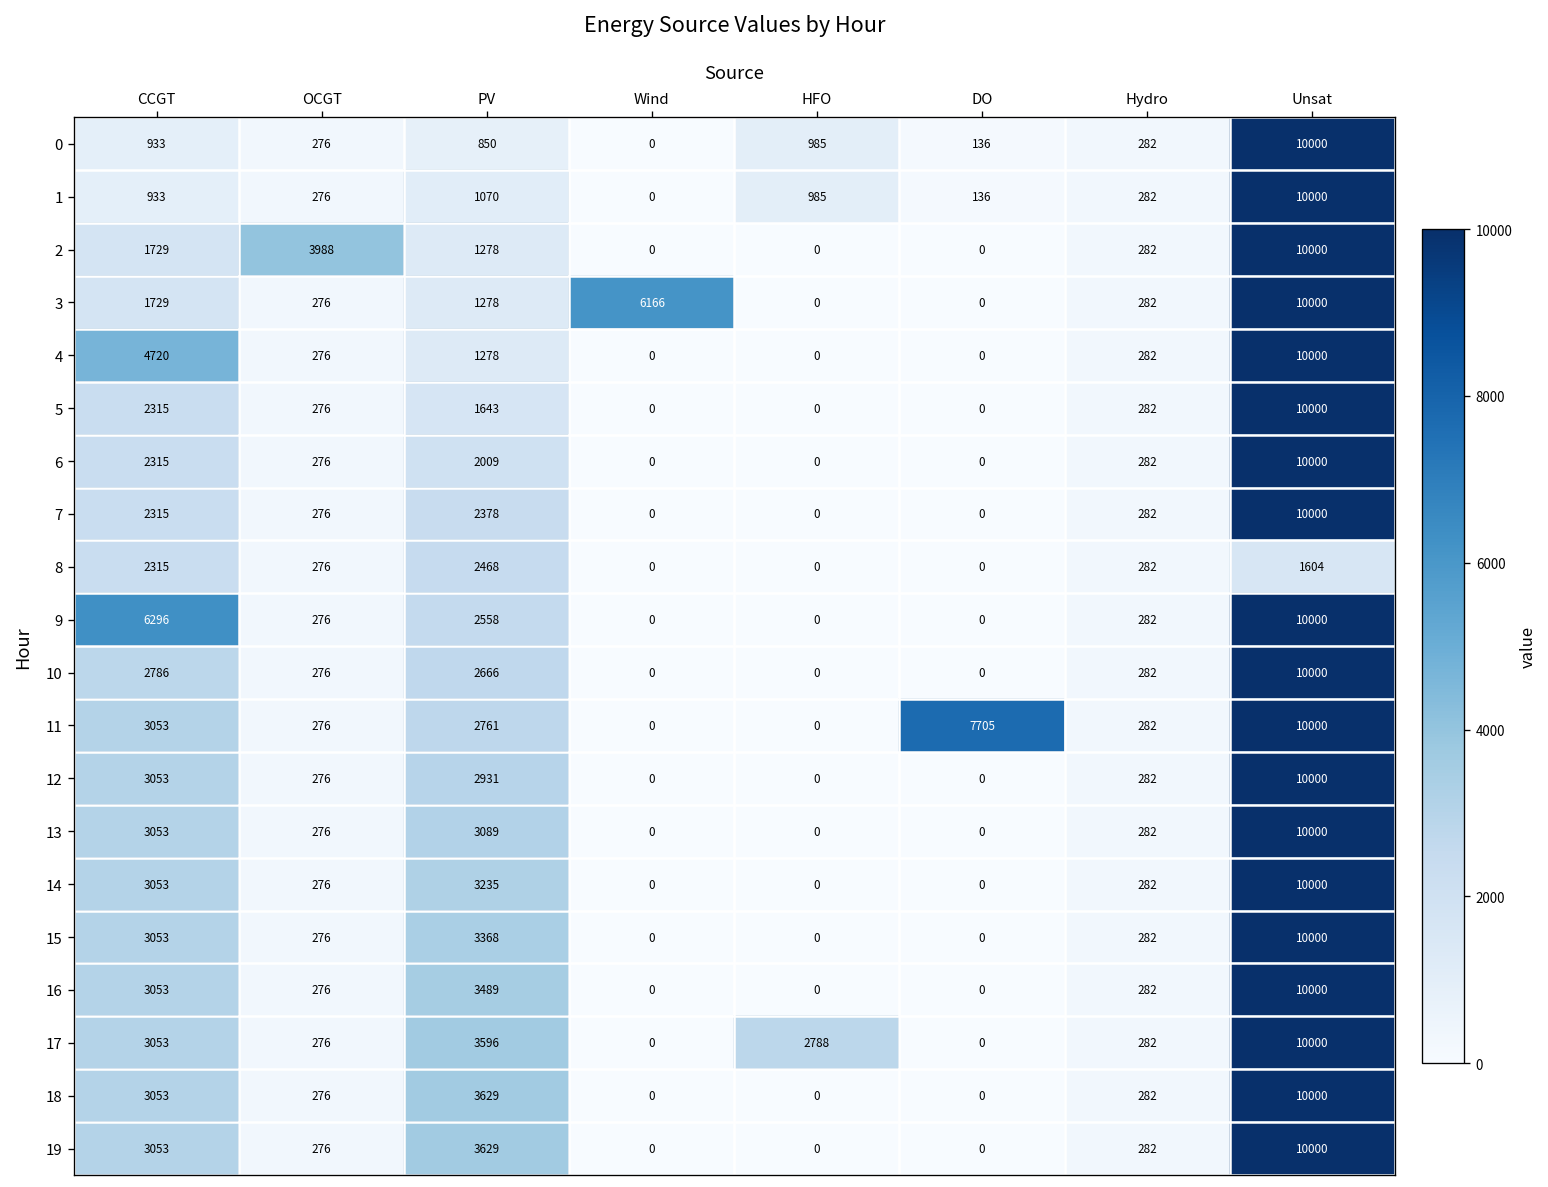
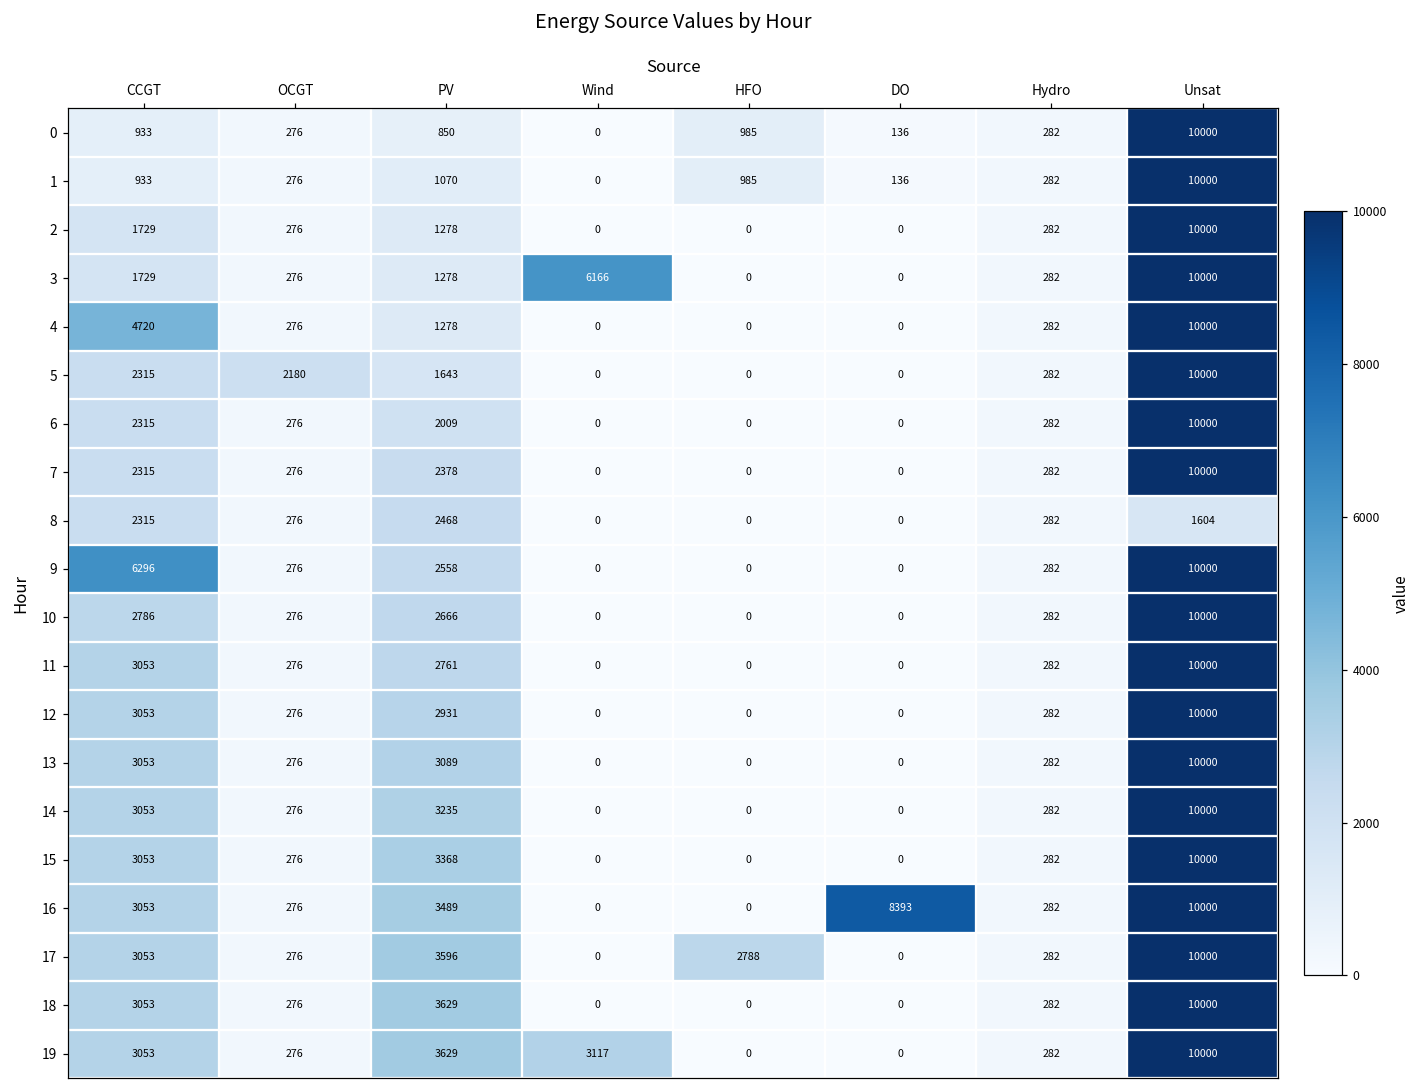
2, OCGT: 3988 -> 276
5, OCGT: 276 -> 2180
11, DO: 7705 -> 0
16, DO: 0 -> 8393
19, Wind: 0 -> 3117
